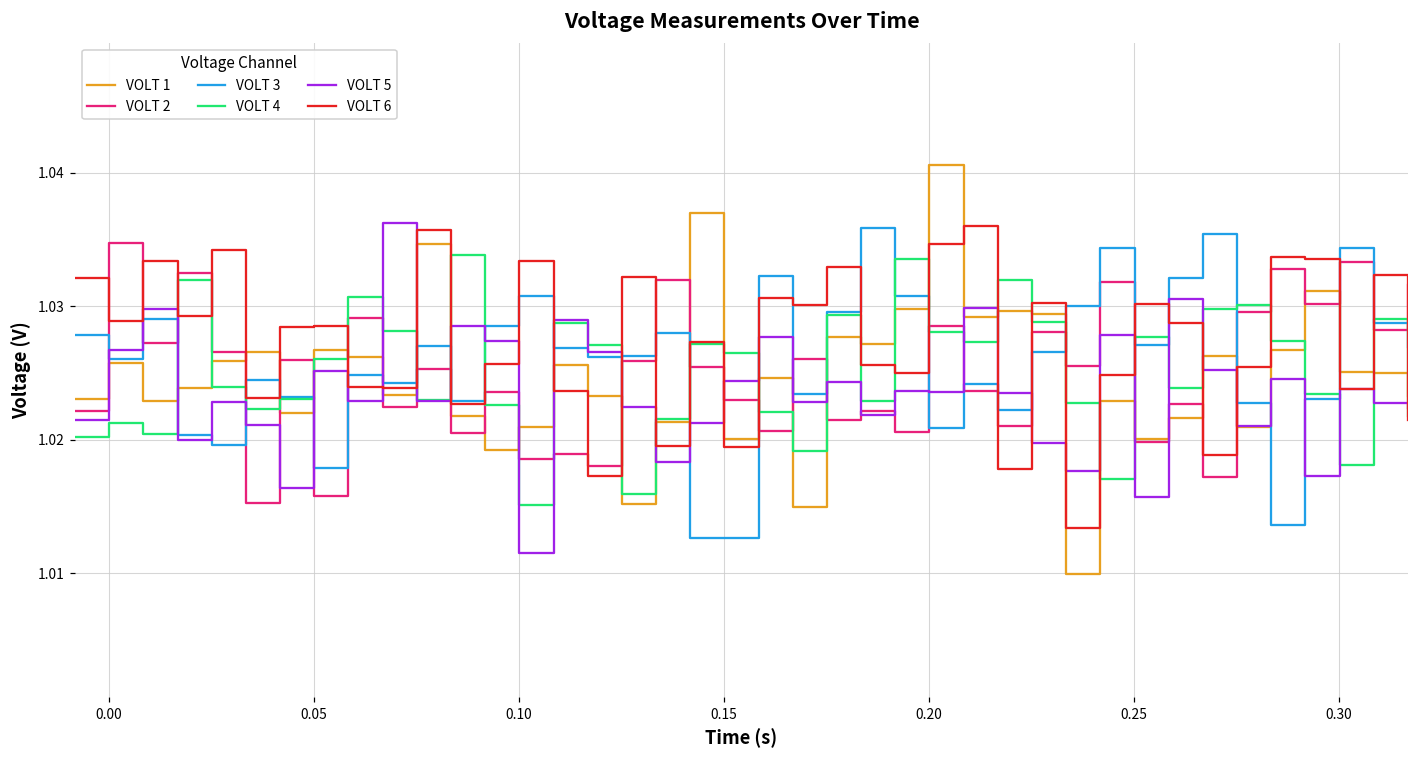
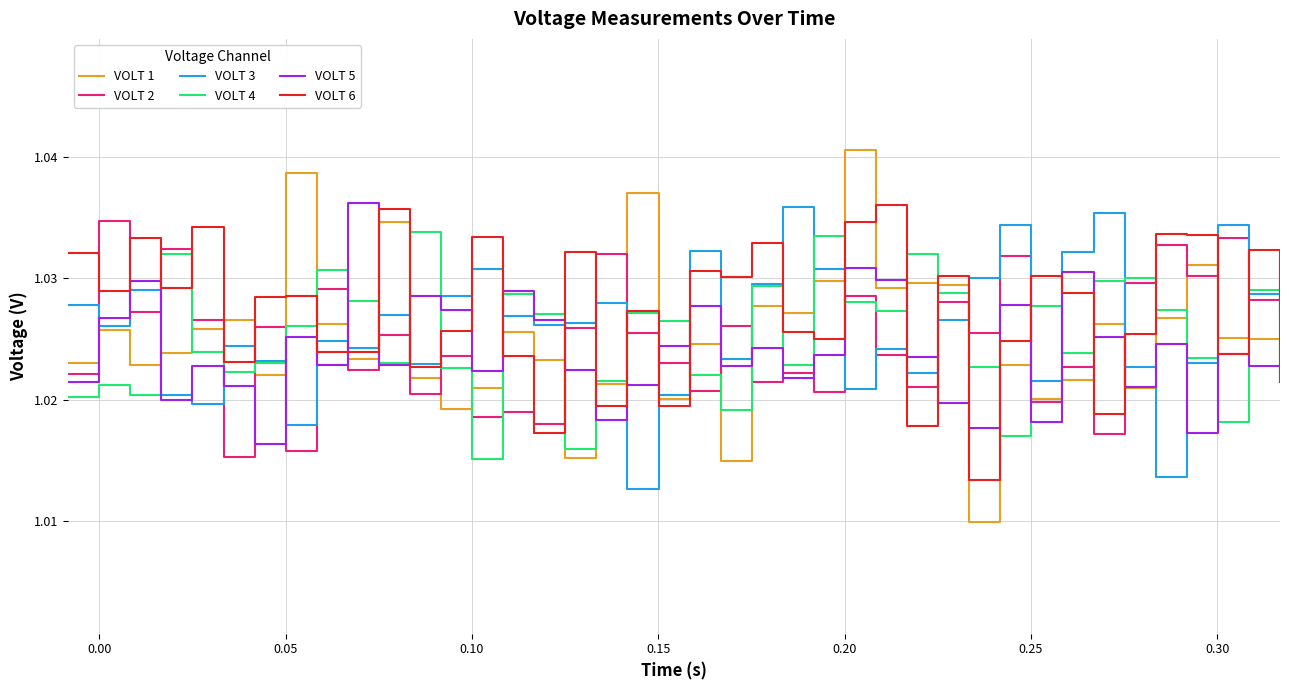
VOLT 1, 0.05: 1.0267 -> 1.0387
VOLT 5, 0.10: 1.0115 -> 1.0224
VOLT 3, 0.15: 1.0126 -> 1.0204
VOLT 5, 0.20: 1.0235 -> 1.0309
VOLT 3, 0.25: 1.0271 -> 1.0216
VOLT 5, 0.25: 1.0157 -> 1.0181
